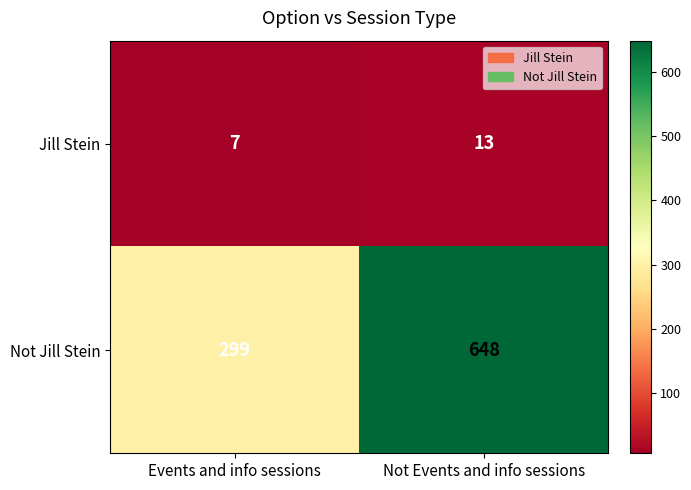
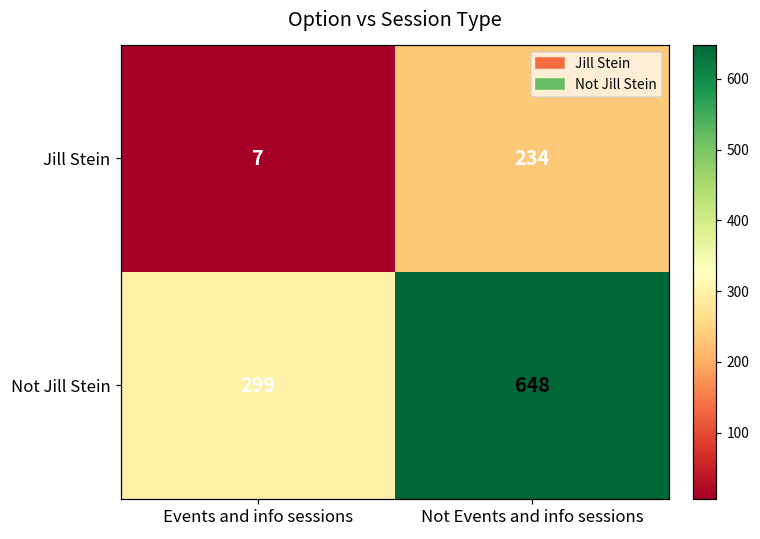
Jill Stein, Not Events and info sessions: 13 -> 234
